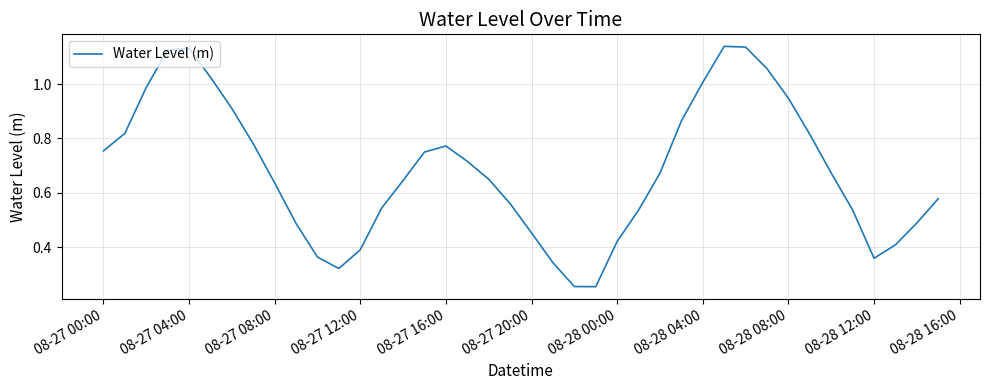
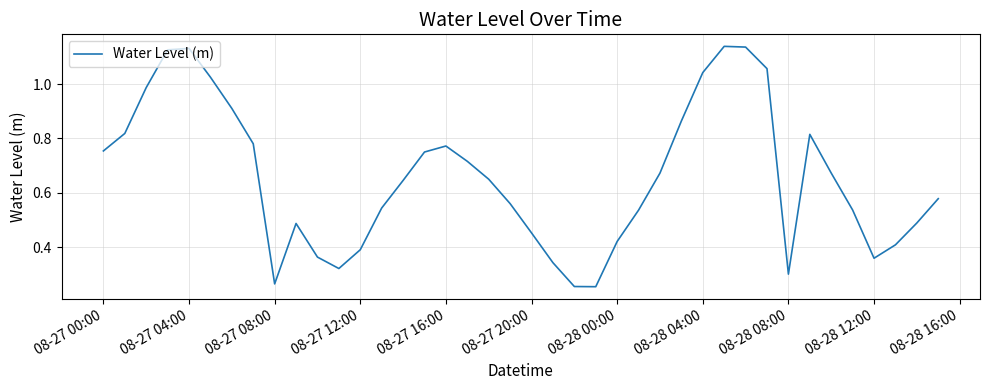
08-27 08:00: 0.64 -> 0.26
08-28 04:00: 1.01 -> 1.04
08-28 08:00: 0.95 -> 0.30
